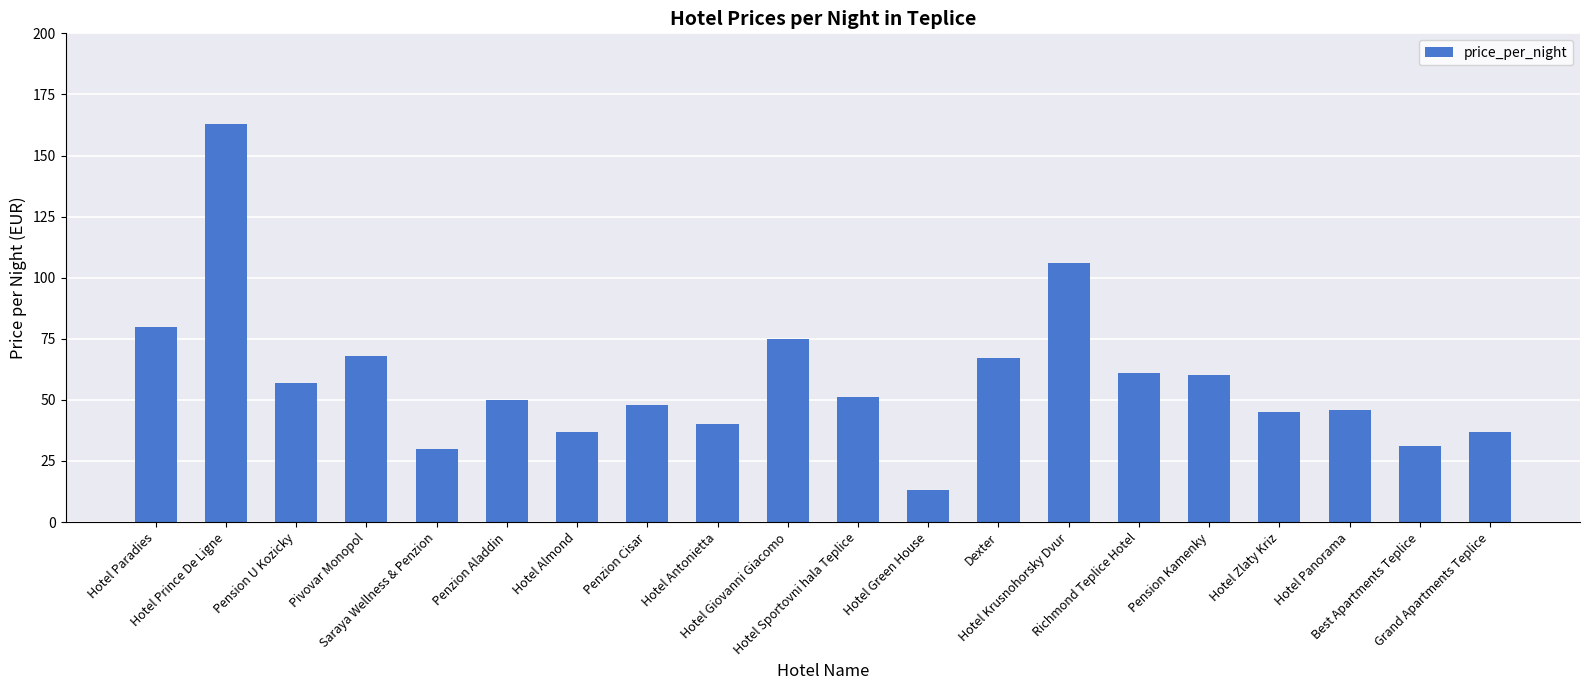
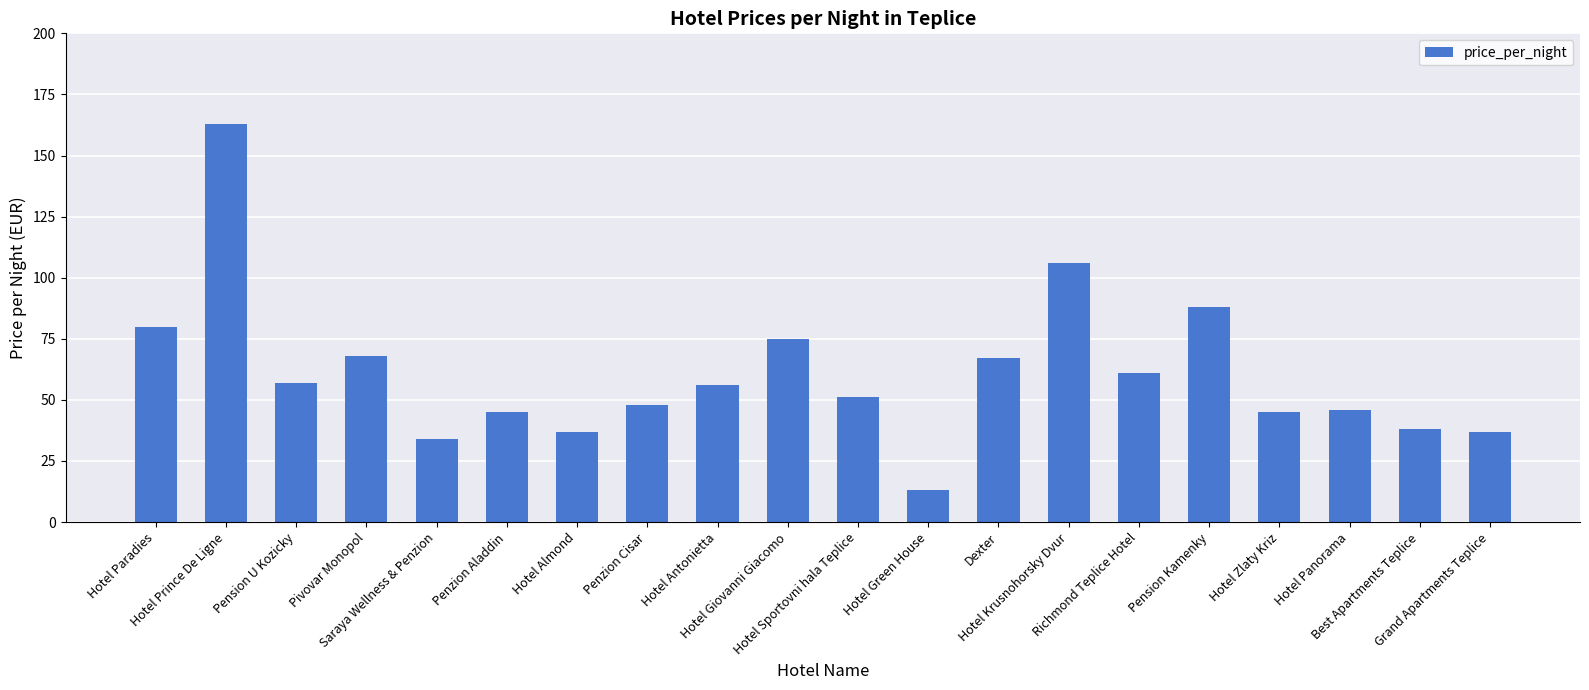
Saraya Wellness & Penzion: 30 -> 34
Penzion Aladdin: 50 -> 45
Hotel Antonietta: 40 -> 56
Pension Kamenky: 60 -> 88
Best Apartments Teplice: 31 -> 38
